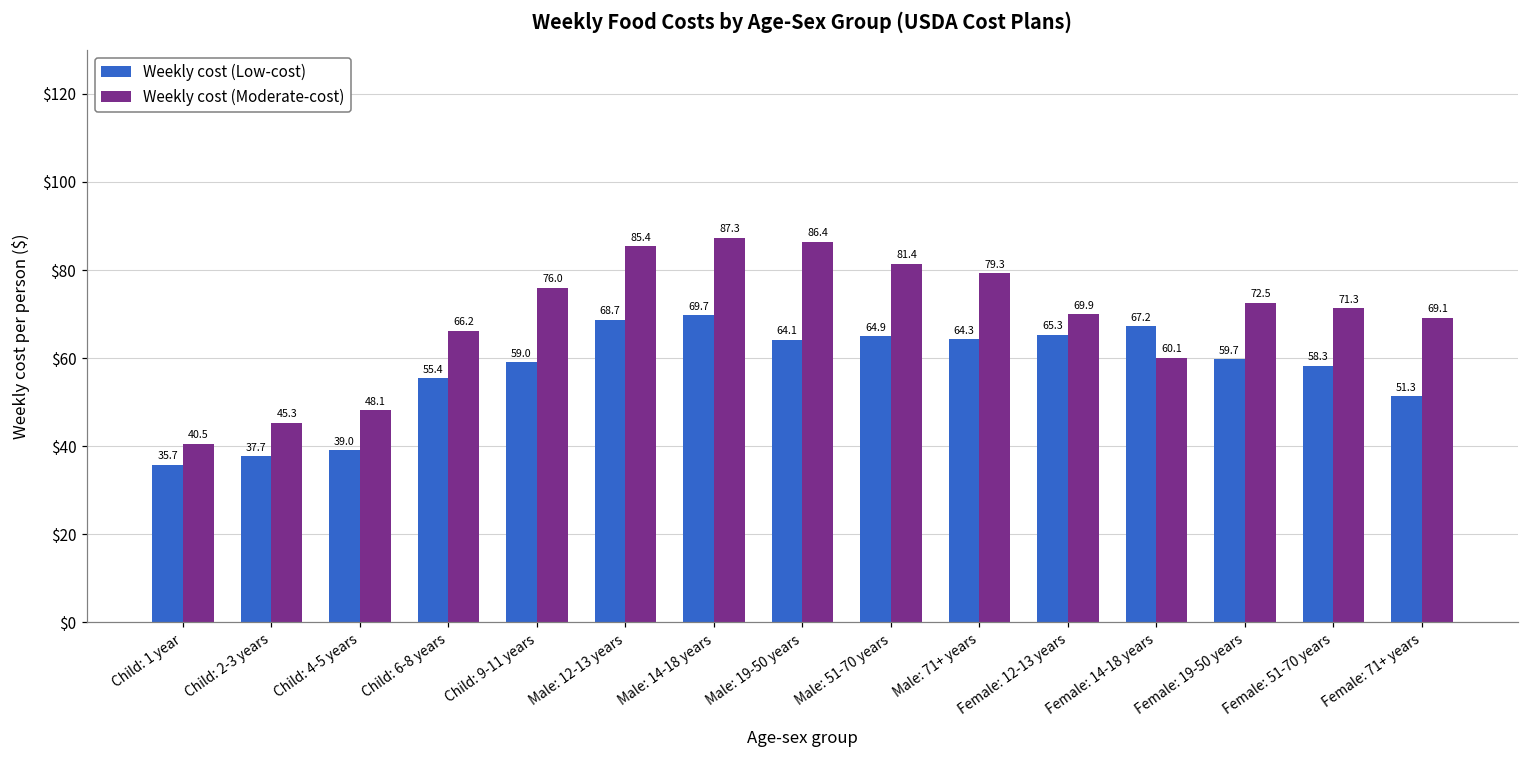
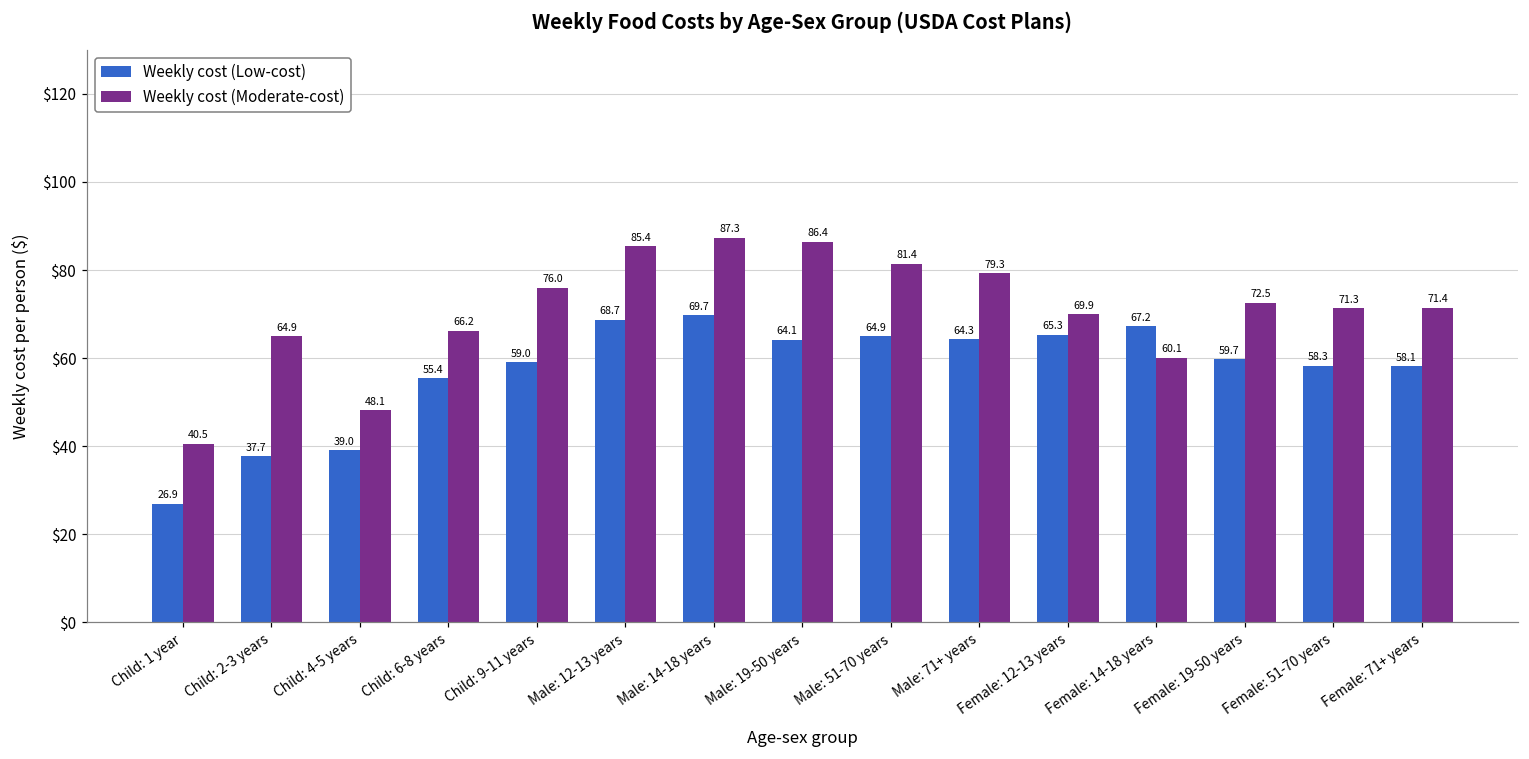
Weekly cost (Low-cost), Child: 1 year: 35.7 -> 26.9
Weekly cost (Moderate-cost), Child: 2-3 years: 45.3 -> 64.9
Weekly cost (Low-cost), Female: 71+ years: 51.3 -> 58.1
Weekly cost (Moderate-cost), Female: 71+ years: 69.1 -> 71.4
